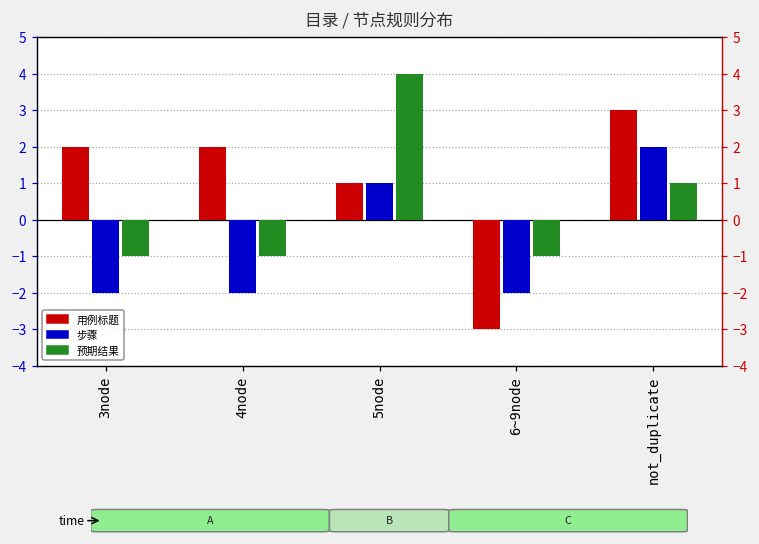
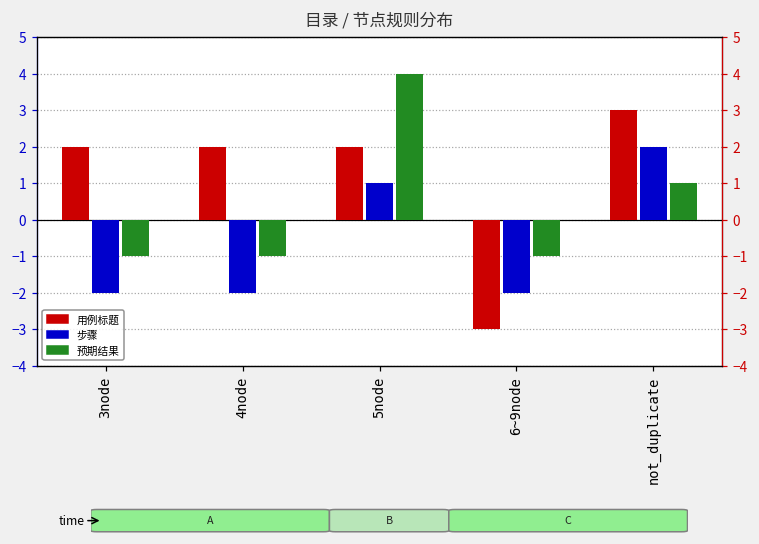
用例标题, 5node: 1 -> 2
